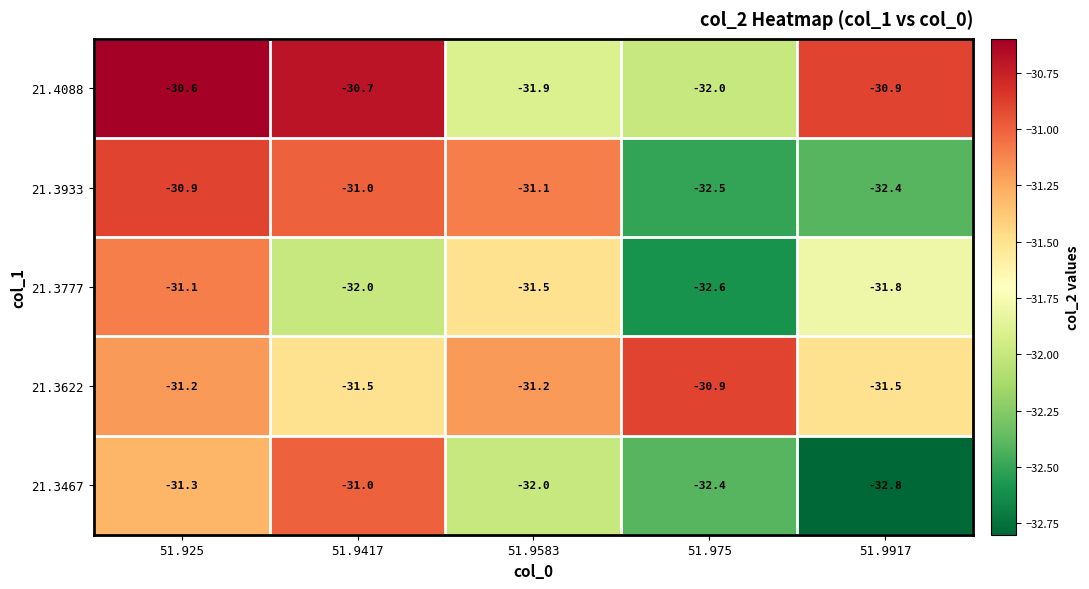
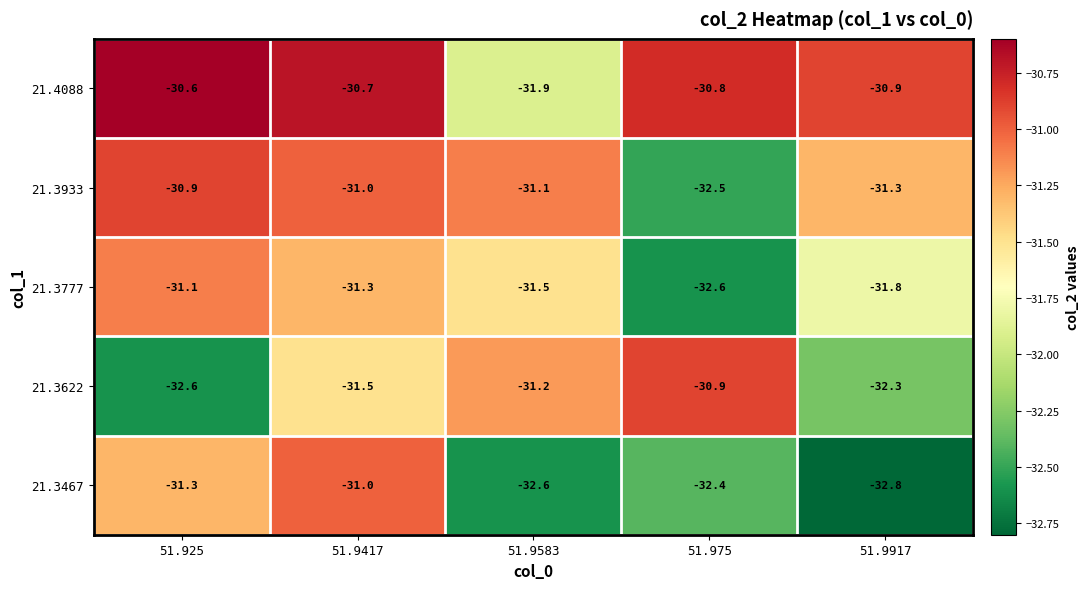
21.4088, 51.975: -32.0 -> -30.8
21.3933, 51.9917: -32.4 -> -31.3
21.3777, 51.9417: -32.0 -> -31.3
21.3622, 51.925: -31.2 -> -32.6
21.3622, 51.9917: -31.5 -> -32.3
21.3467, 51.9583: -32.0 -> -32.6
